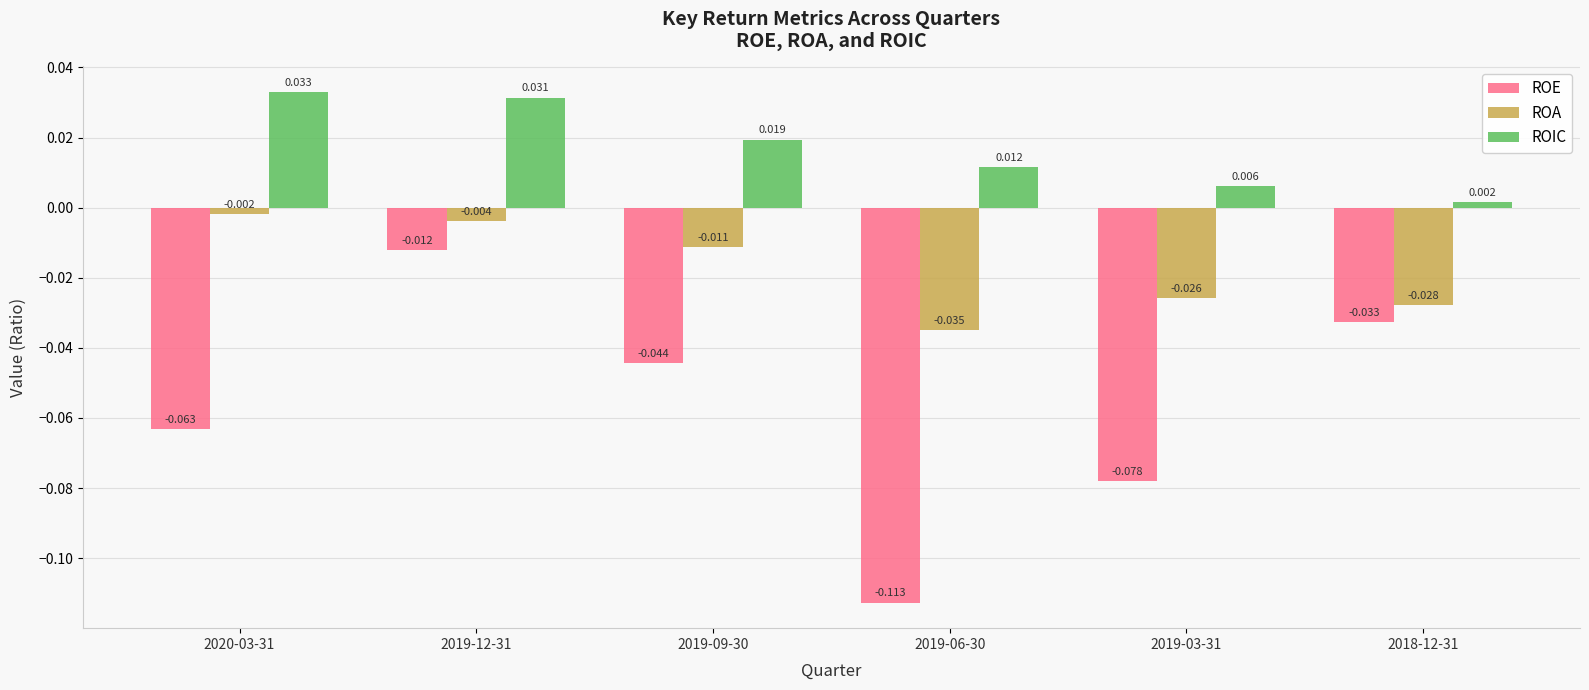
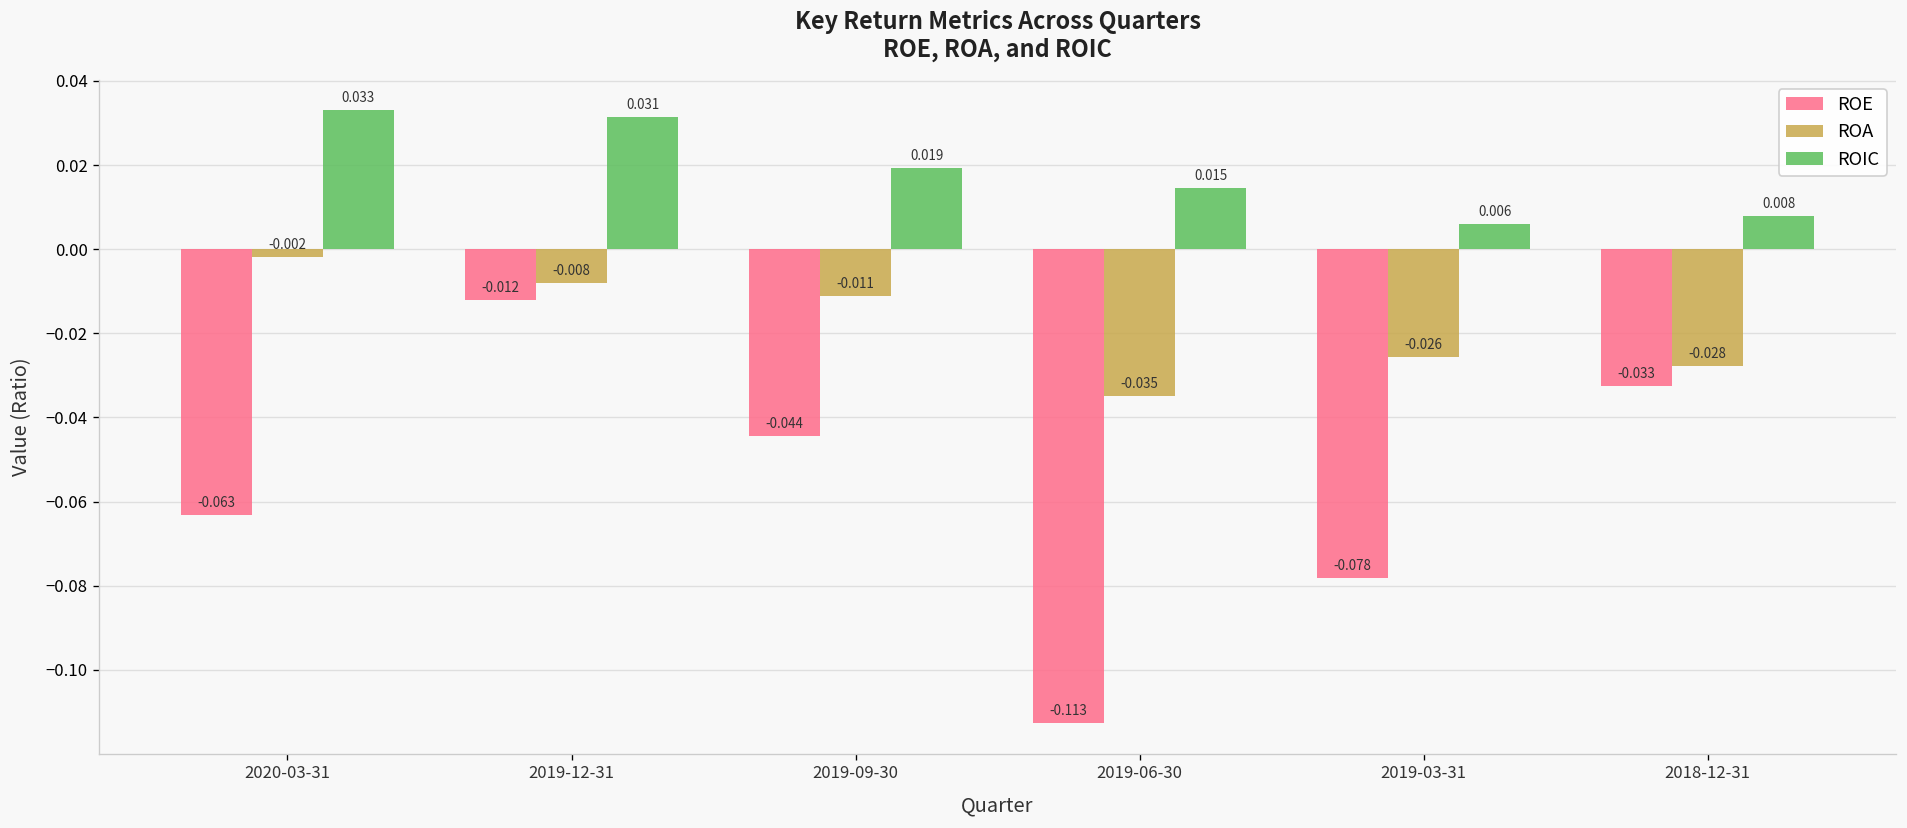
ROA, 2019-12-31: -0.004 -> -0.008
ROIC, 2019-06-30: 0.012 -> 0.015
ROIC, 2018-12-31: 0.002 -> 0.008
